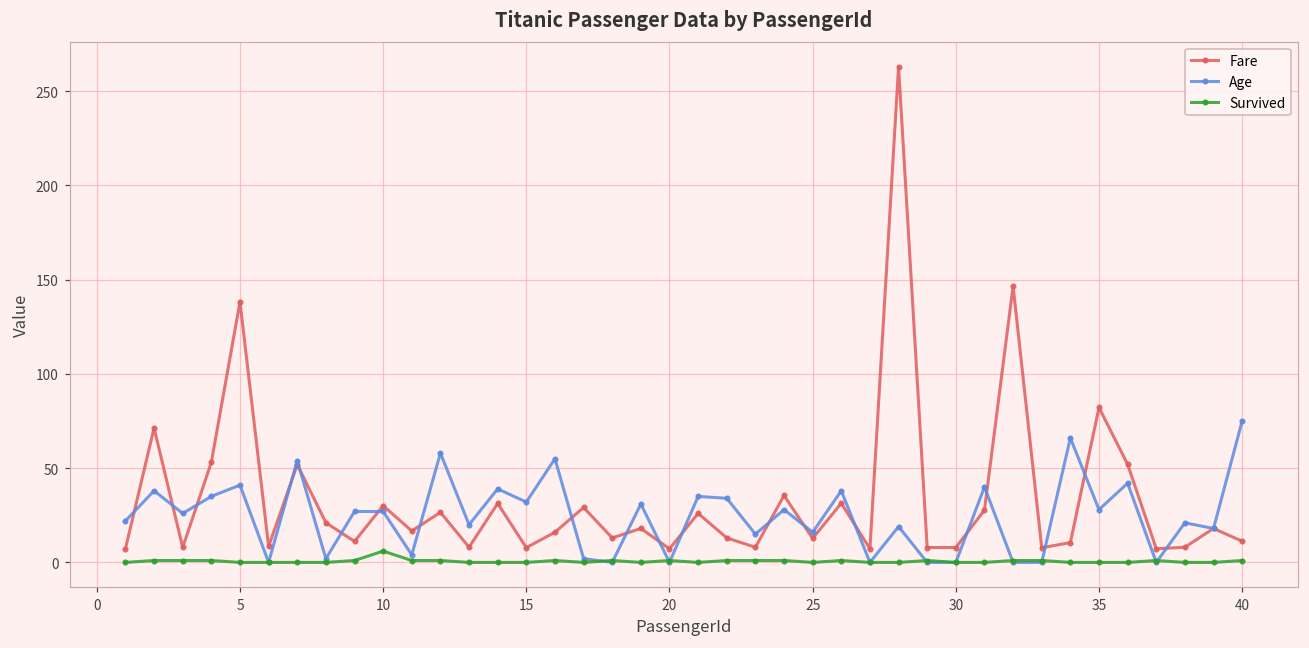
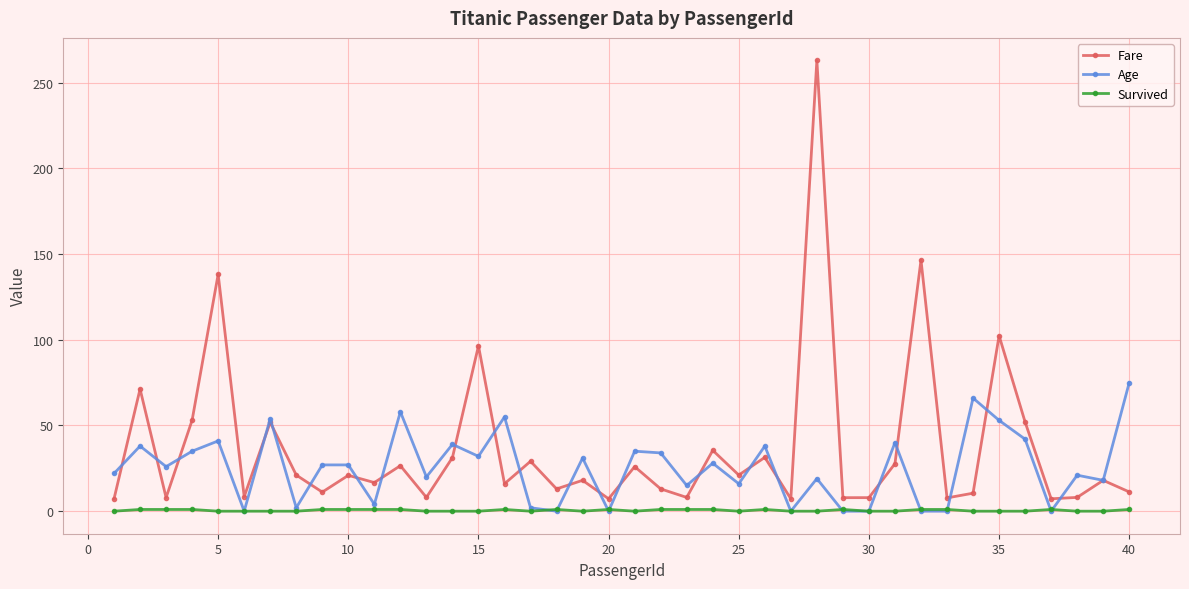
Fare, 10: 30 -> 21
Survived, 10: 6 -> 1
Fare, 15: 8 -> 96
Fare, 25: 13 -> 21
Fare, 35: 82 -> 102
Age, 35: 28 -> 53
